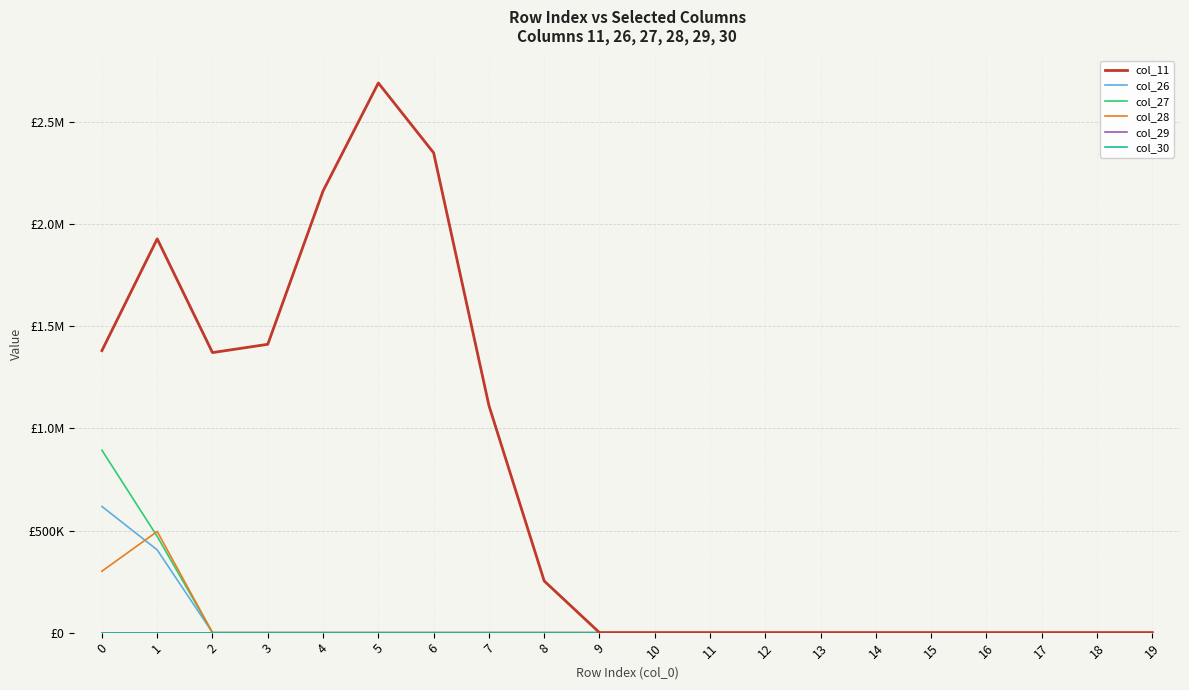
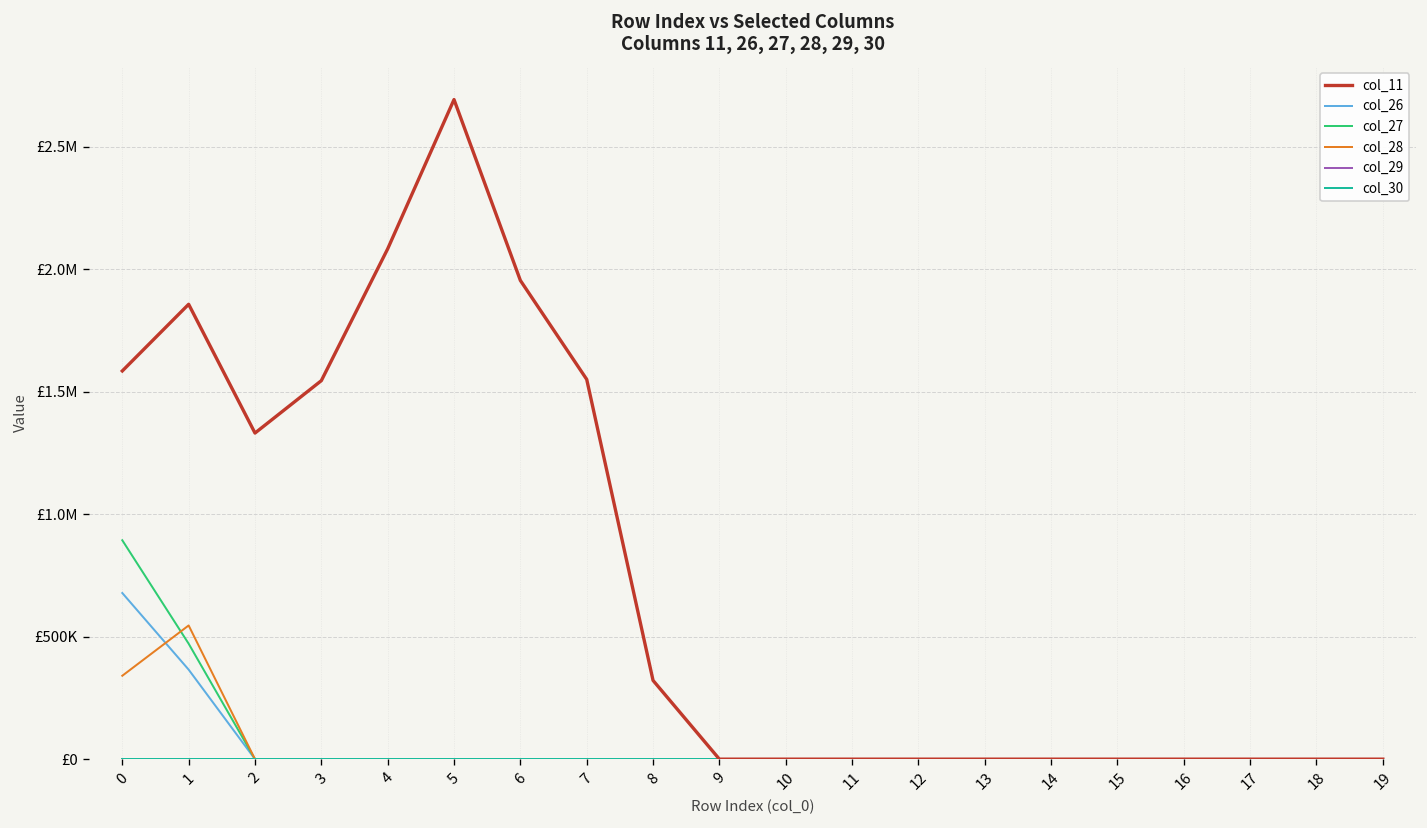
col_11, 0: £1380000 -> £1580000
col_26, 0: £620000 -> £680000
col_28, 0: £300000 -> £340000
col_11, 1: £1930000 -> £1860000
col_26, 1: £410000 -> £370000
col_28, 1: £500000 -> £550000
col_11, 2: £1370000 -> £1330000
col_11, 3: £1410000 -> £1540000
col_11, 4: £2160000 -> £2080000
col_11, 6: £2350000 -> £1950000
col_11, 7: £1110000 -> £1550000
col_11, 8: £250000 -> £320000
